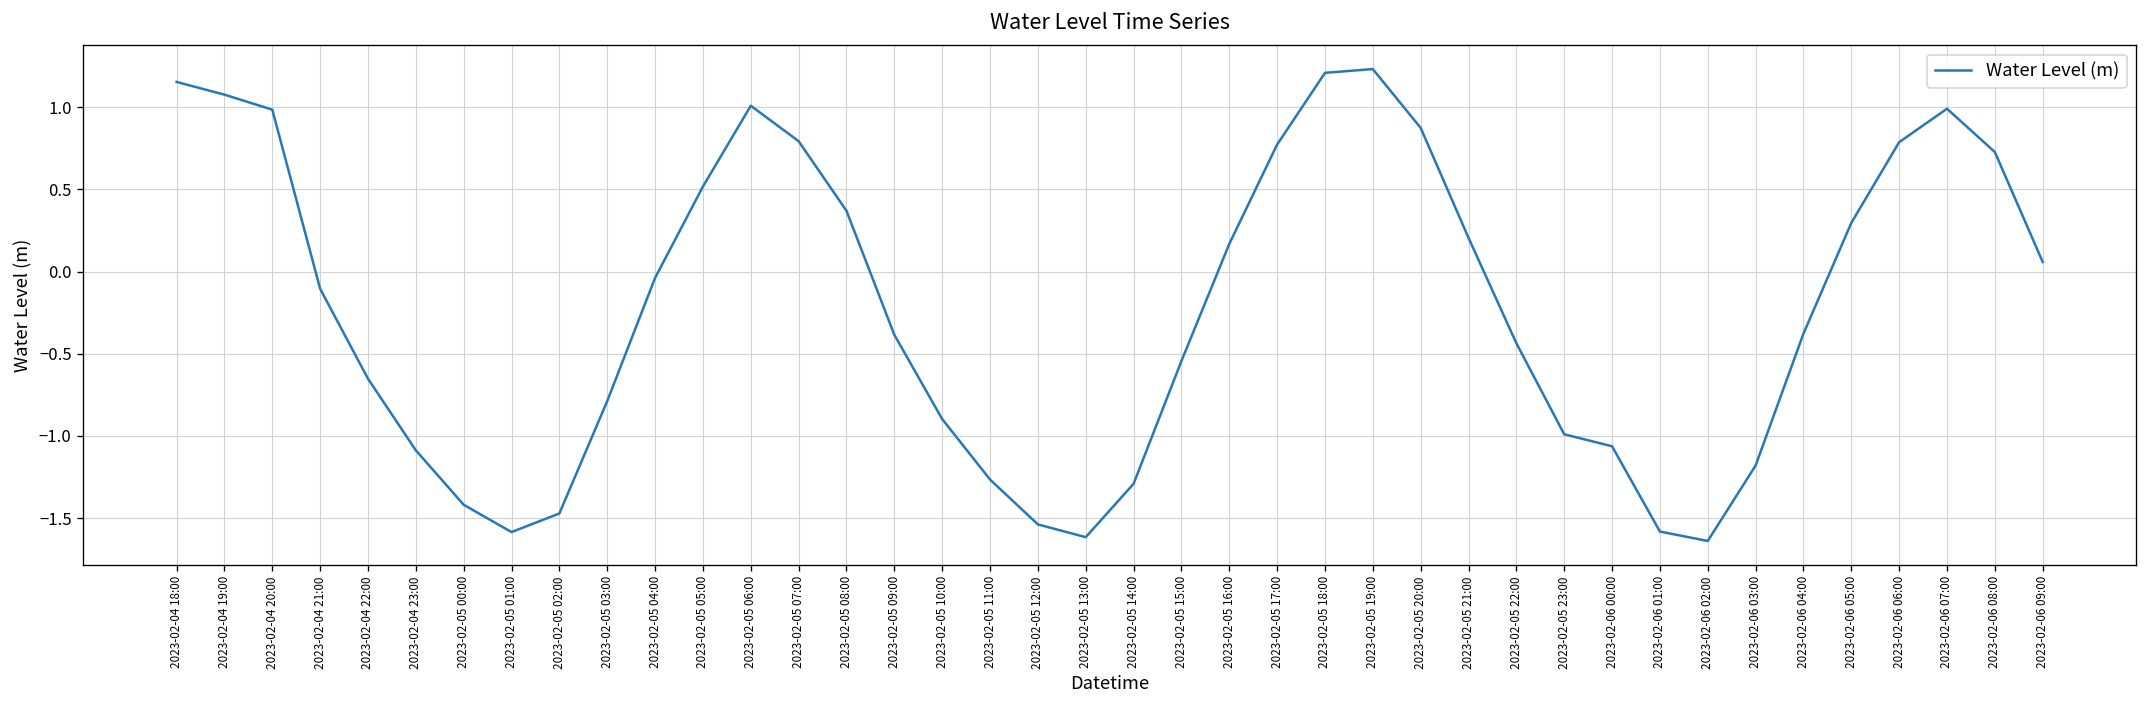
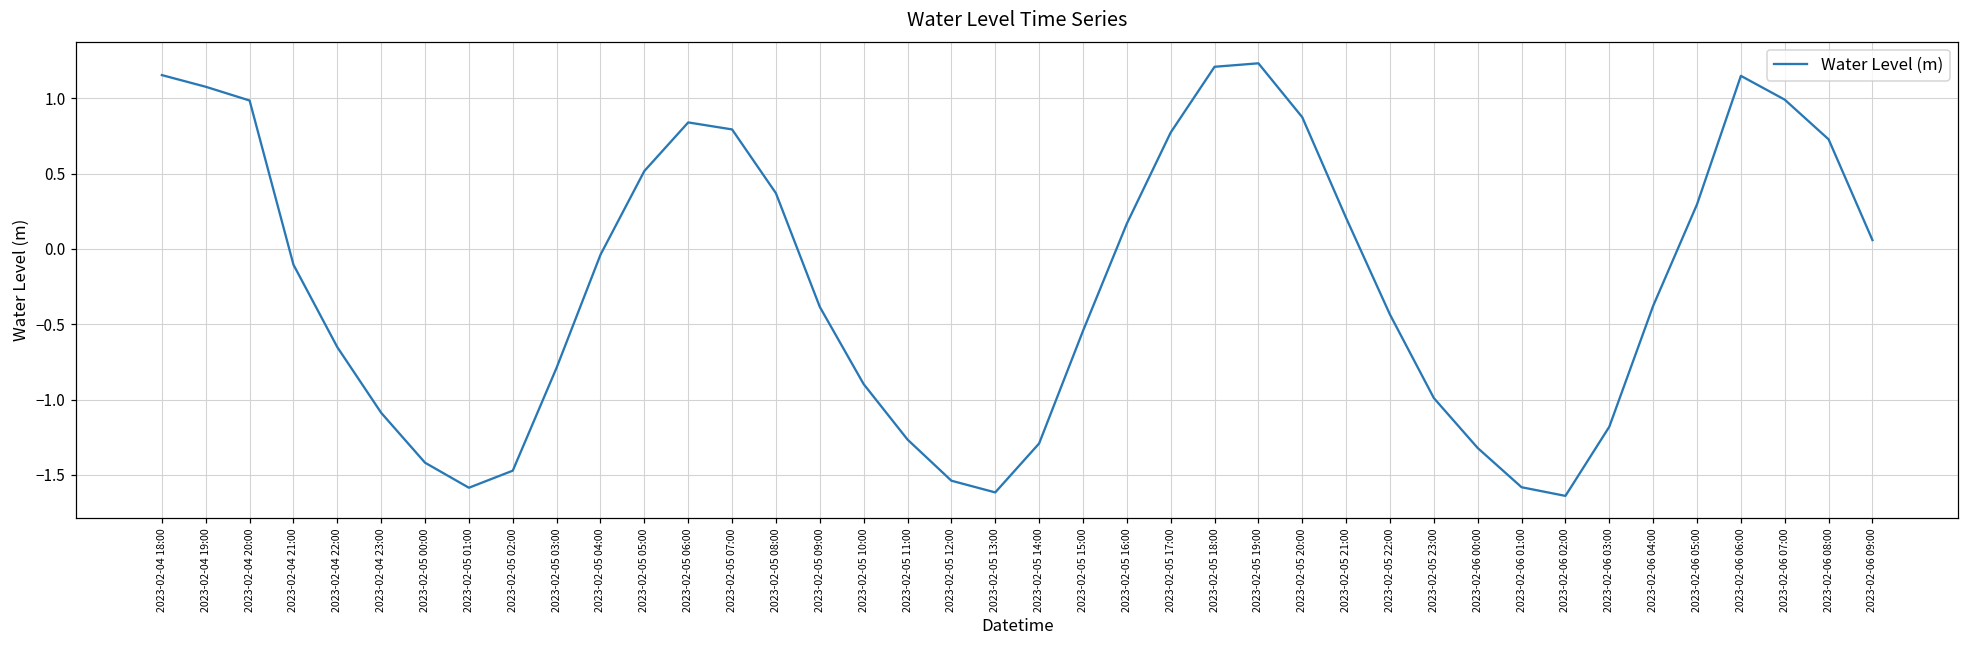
2023-02-05 06:00: 1.01 -> 0.84
2023-02-06 00:00: -1.06 -> -1.32
2023-02-06 06:00: 0.79 -> 1.15
